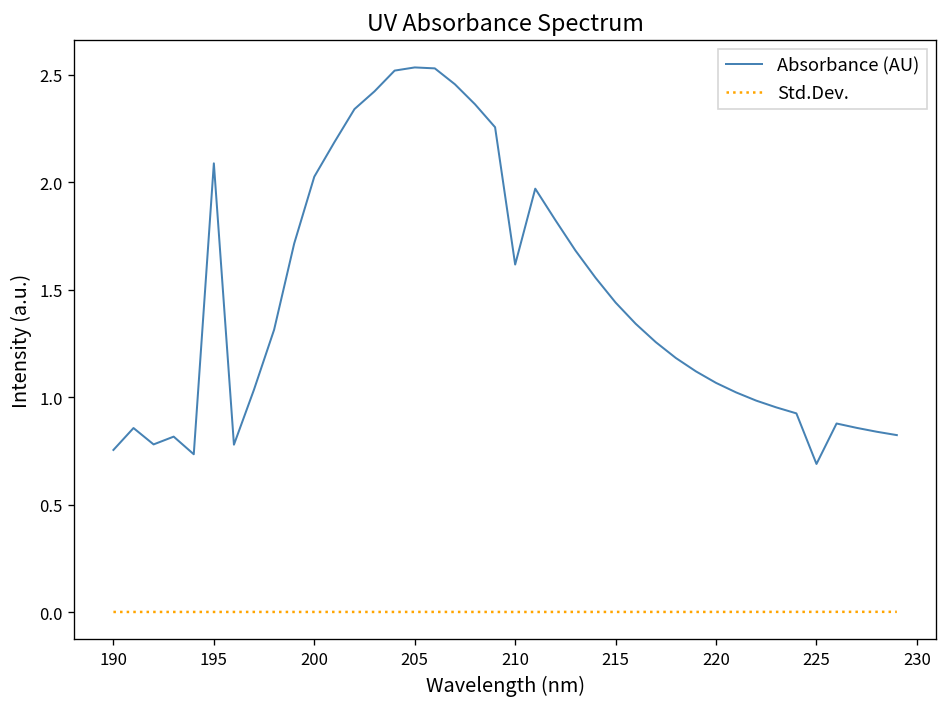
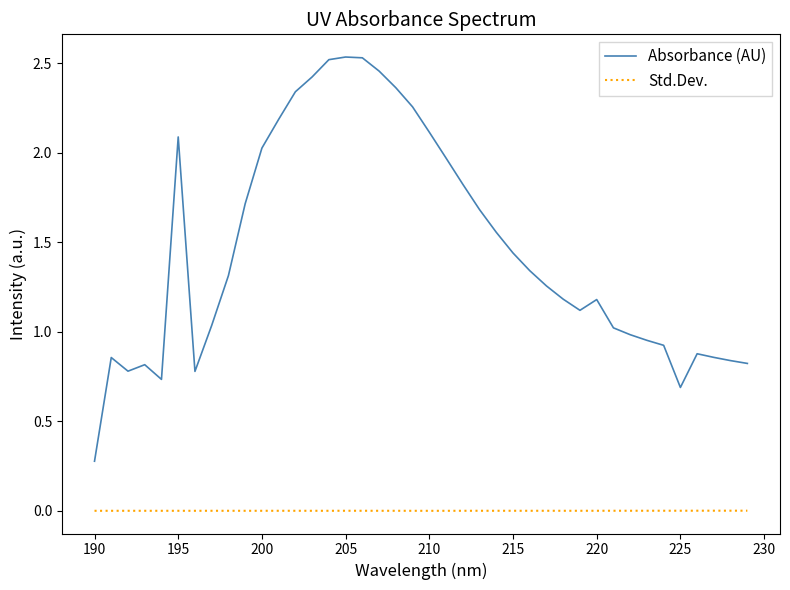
Absorbance (AU), 190: 0.75 -> 0.28
Absorbance (AU), 210: 1.62 -> 2.11
Absorbance (AU), 220: 1.07 -> 1.18
